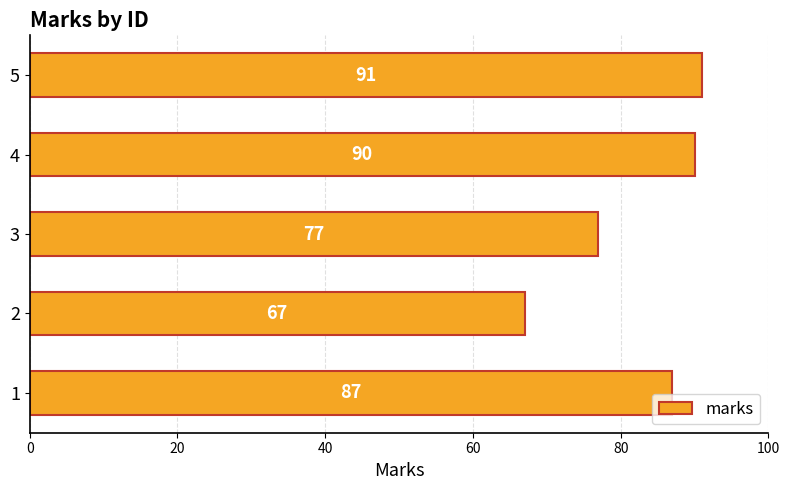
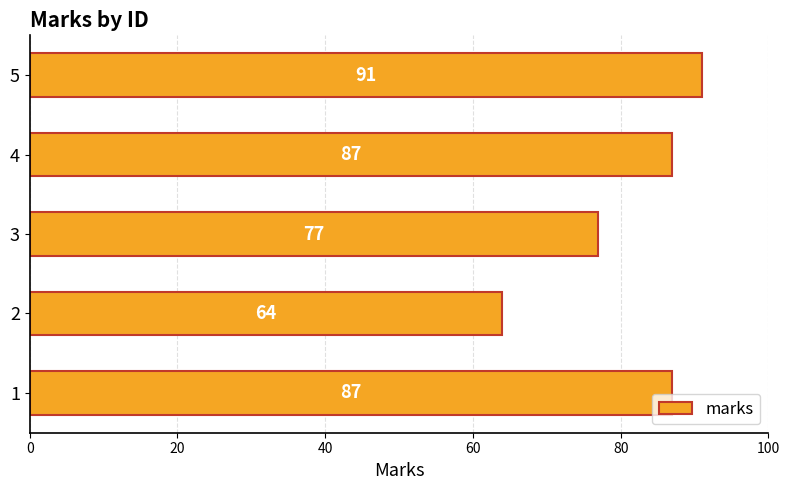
4: 90 -> 87
2: 67 -> 64
